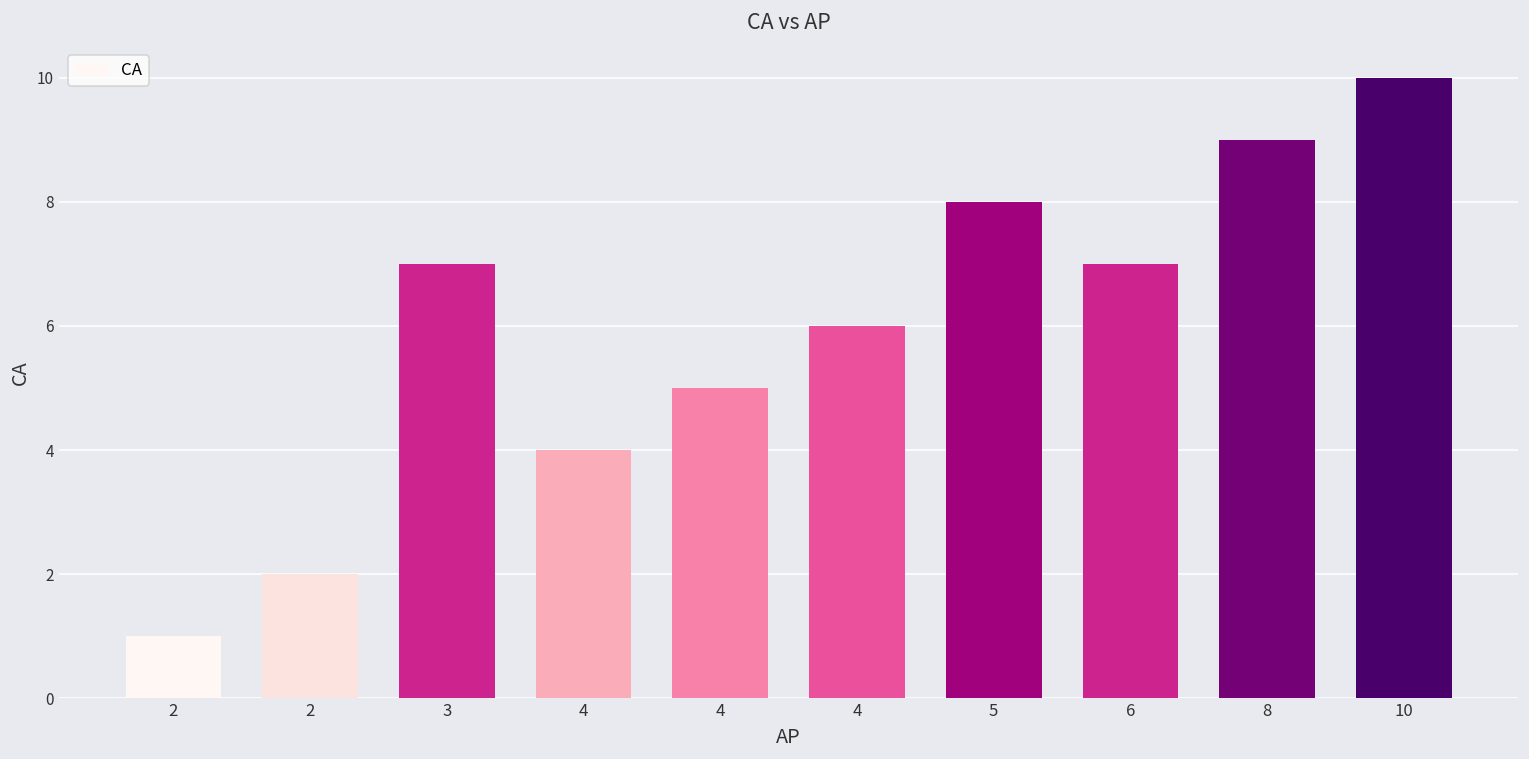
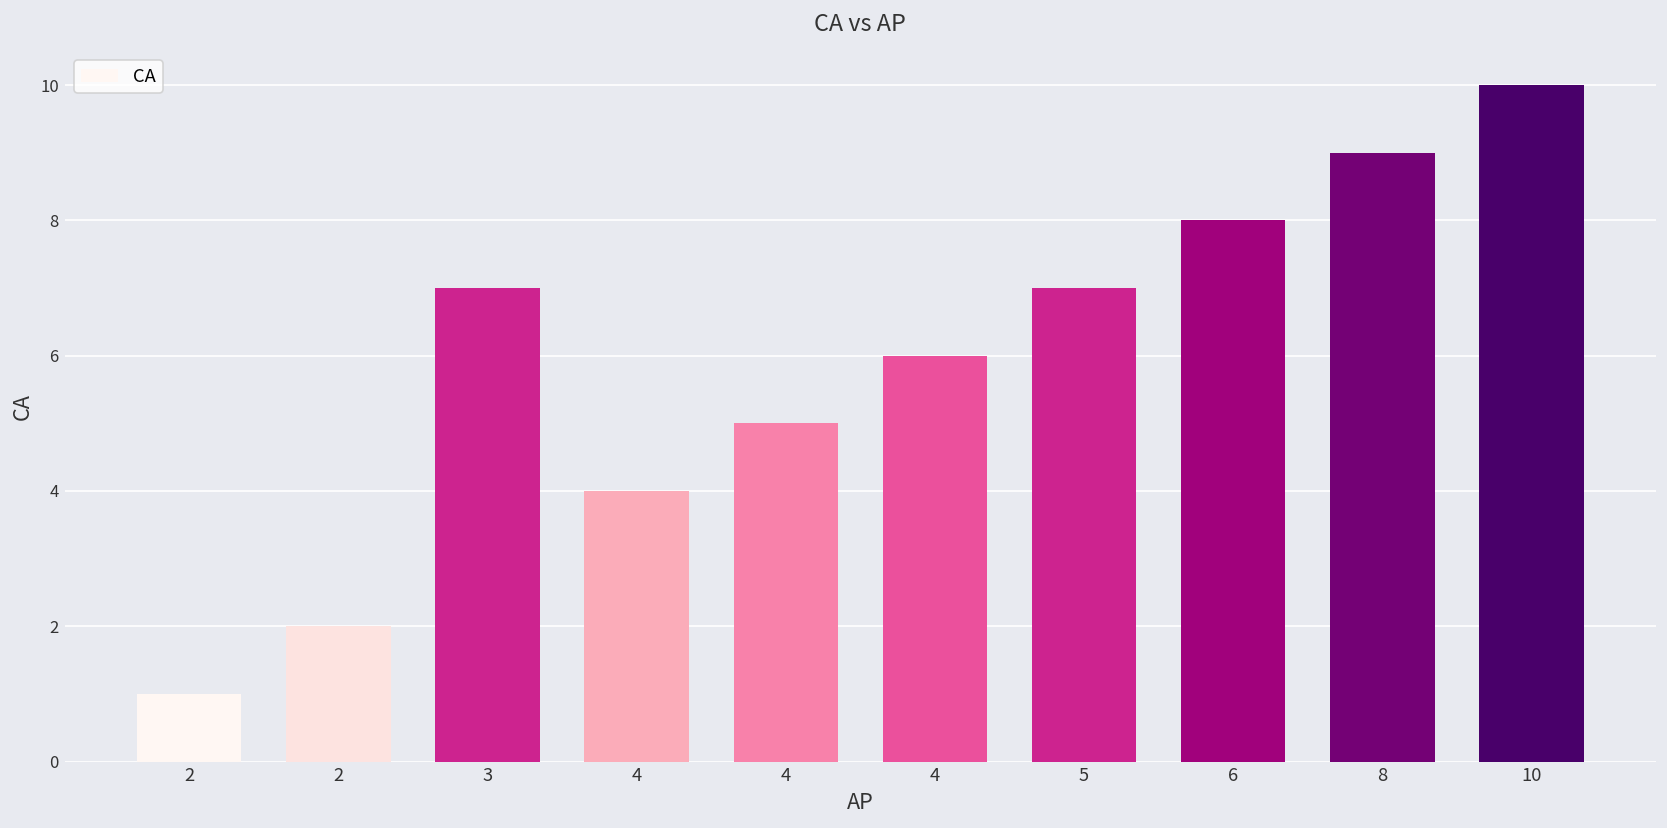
5: 8 -> 7
6: 7 -> 8
